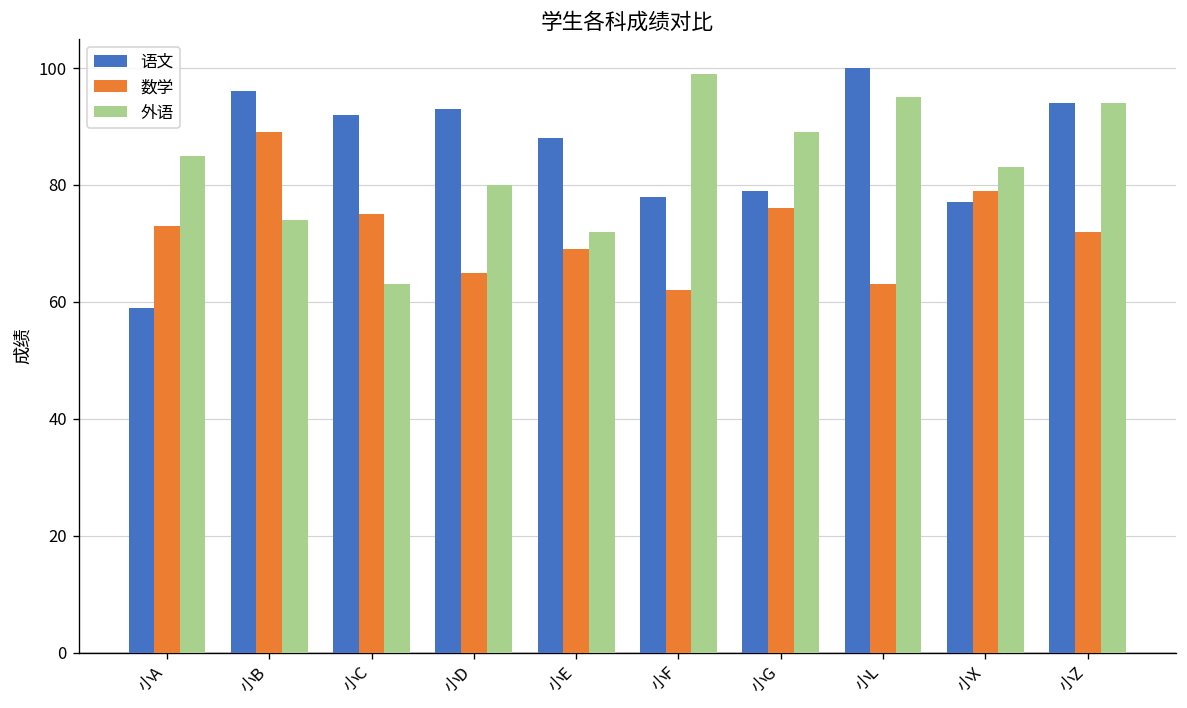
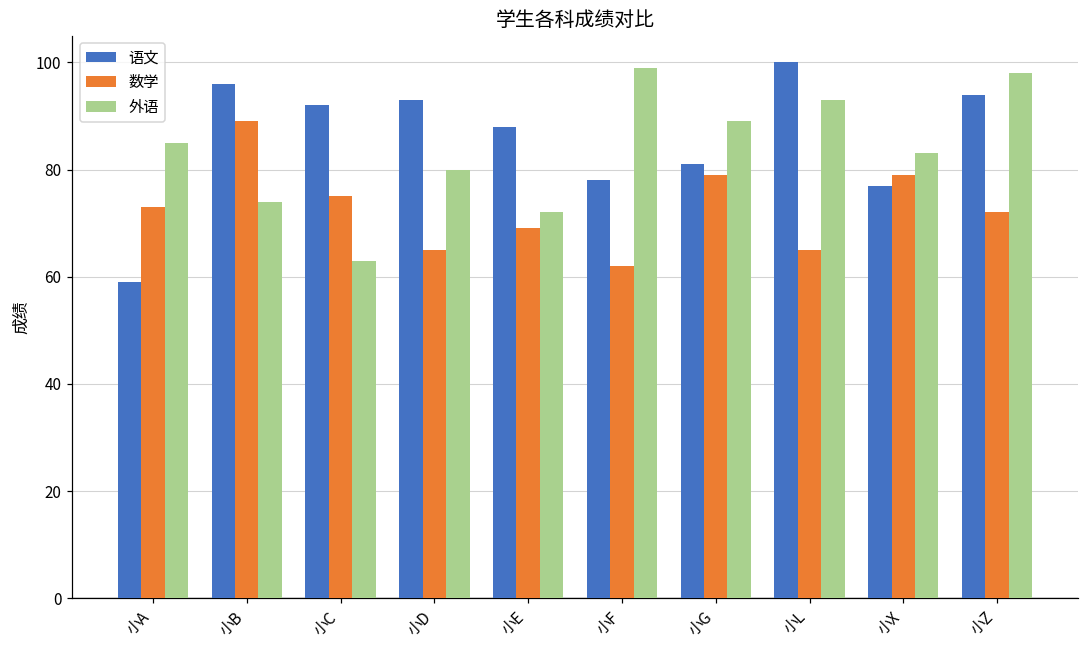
语文, 小G: 79 -> 81
数学, 小G: 76 -> 79
数学, 小L: 63 -> 65
外语, 小L: 95 -> 93
外语, 小Z: 94 -> 98
